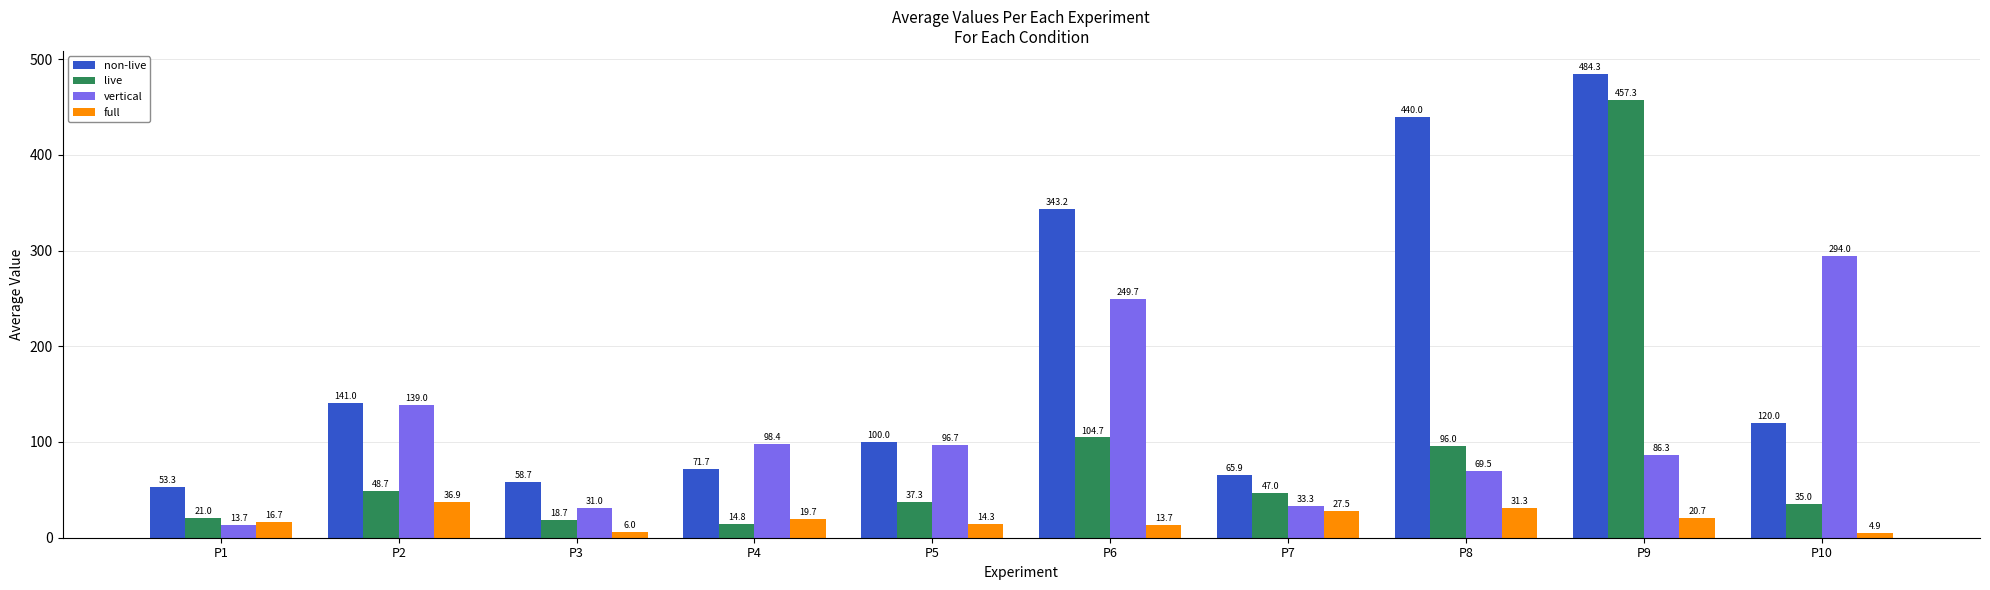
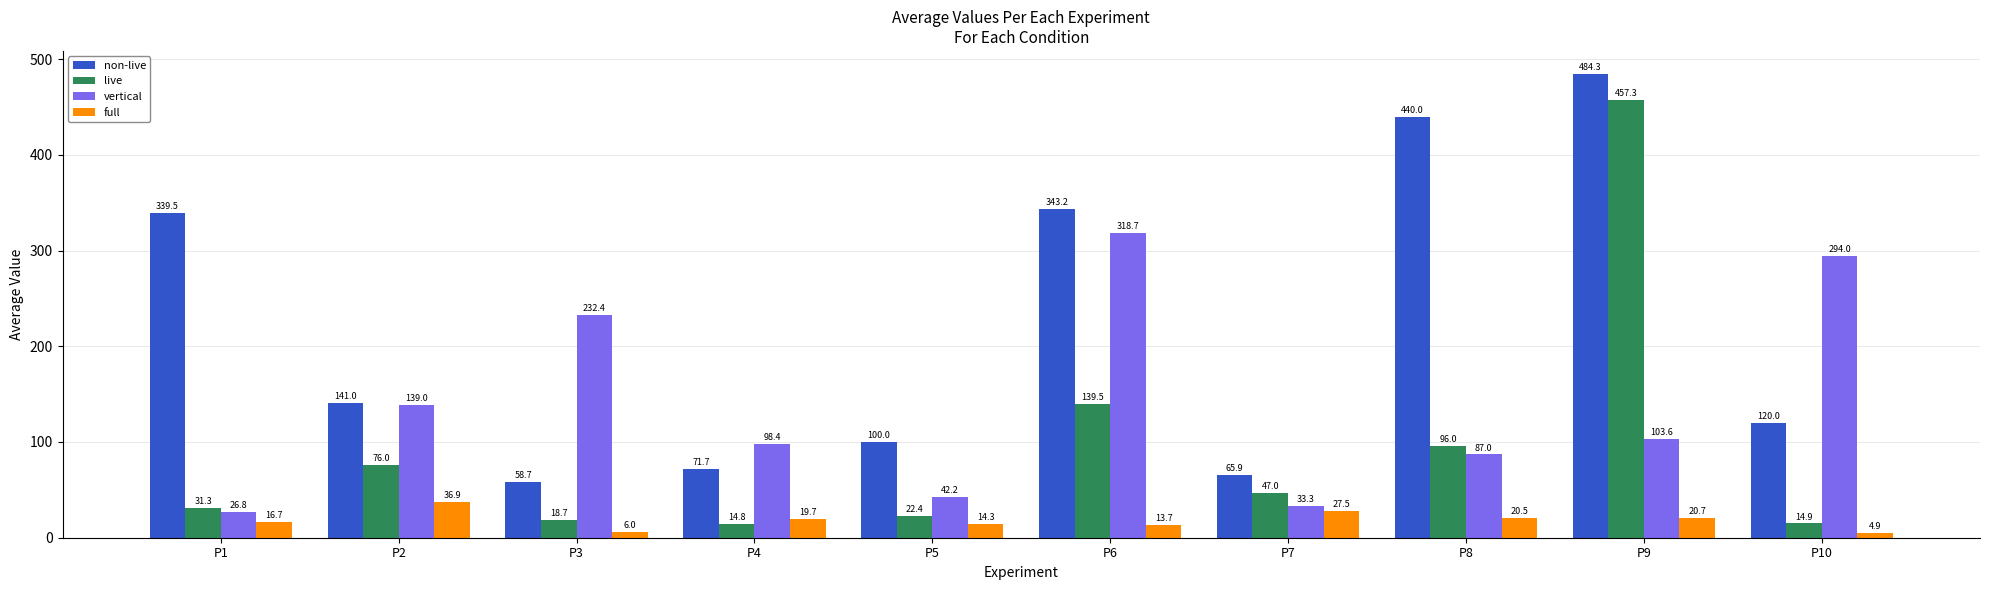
non-live, P1: 53.3 -> 339.5
live, P1: 21.0 -> 31.3
vertical, P1: 13.7 -> 26.8
live, P2: 48.7 -> 76.0
vertical, P3: 31.0 -> 232.4
live, P5: 37.3 -> 22.4
vertical, P5: 96.7 -> 42.2
live, P6: 104.7 -> 139.5
vertical, P6: 249.7 -> 318.7
vertical, P8: 69.5 -> 87.0
full, P8: 31.3 -> 20.5
vertical, P9: 86.3 -> 103.6
live, P10: 35.0 -> 14.9
